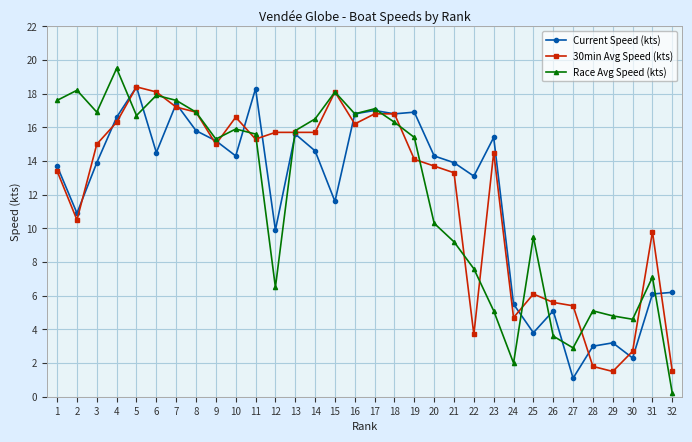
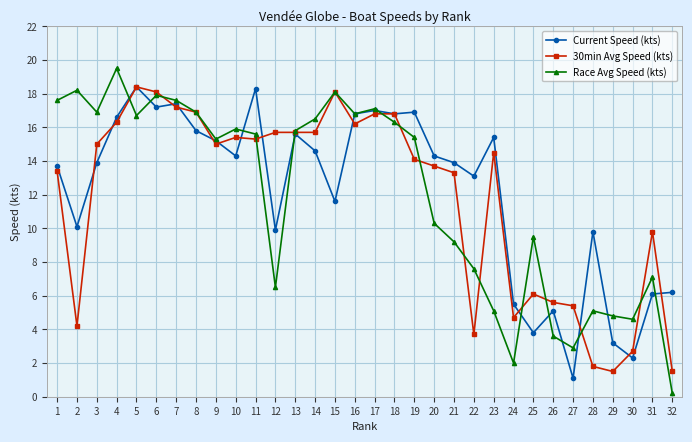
Current Speed (kts), 2: 10.9 -> 10.1
30min Avg Speed (kts), 2: 10.5 -> 4.2
Current Speed (kts), 6: 14.5 -> 17.2
30min Avg Speed (kts), 10: 16.6 -> 15.4
Current Speed (kts), 28: 3.0 -> 9.8
